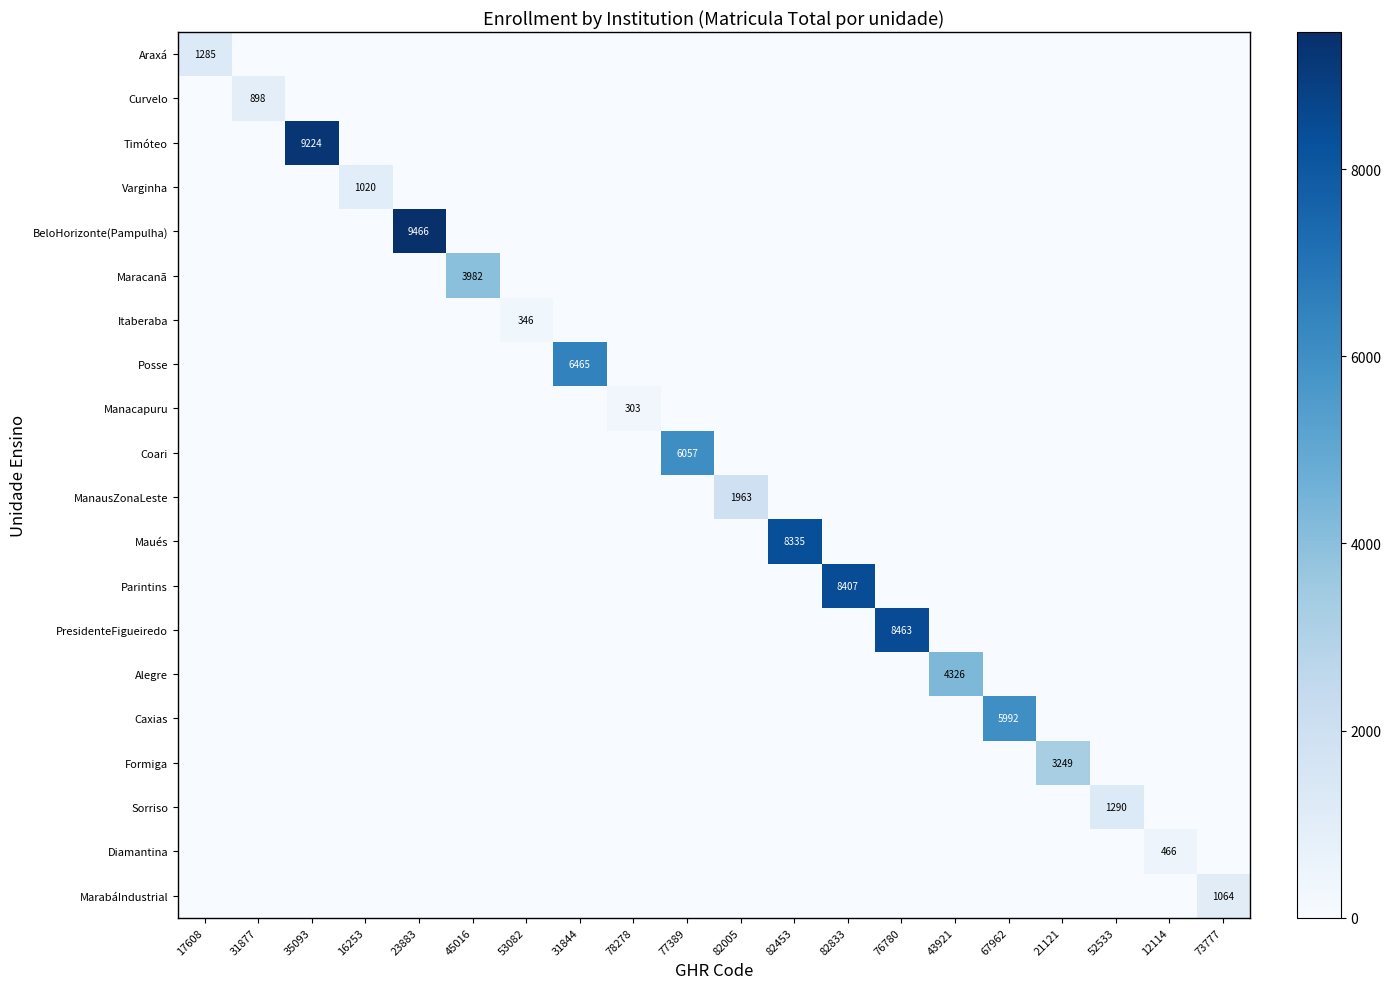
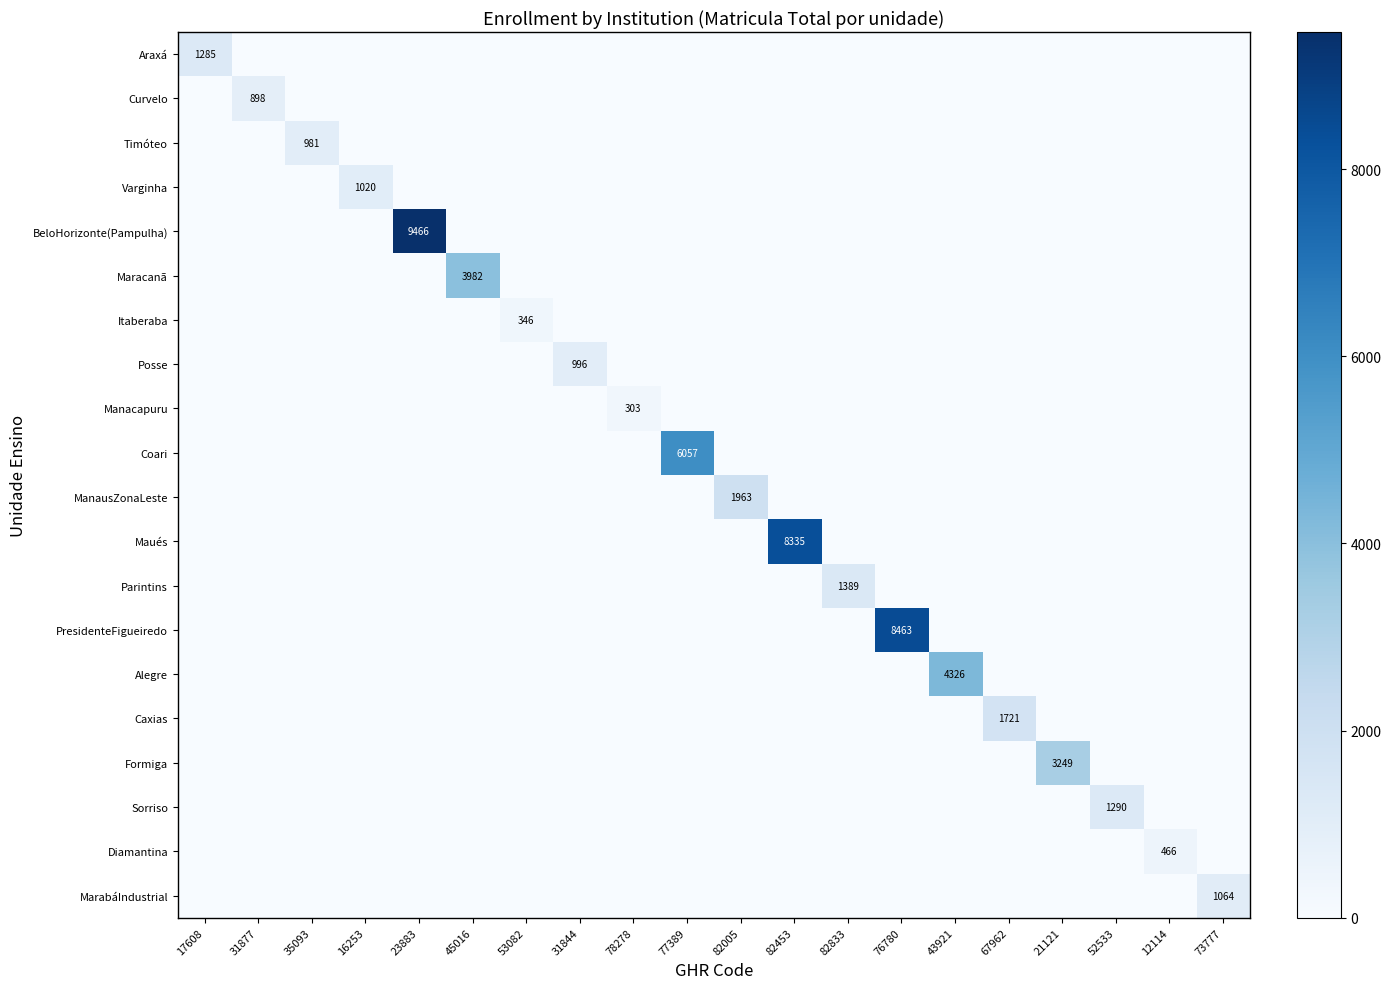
Timóteo, 35093: 9224 -> 981
Posse, 31844: 6465 -> 996
Parintins, 82833: 8407 -> 1389
Caxias, 67962: 5992 -> 1721
